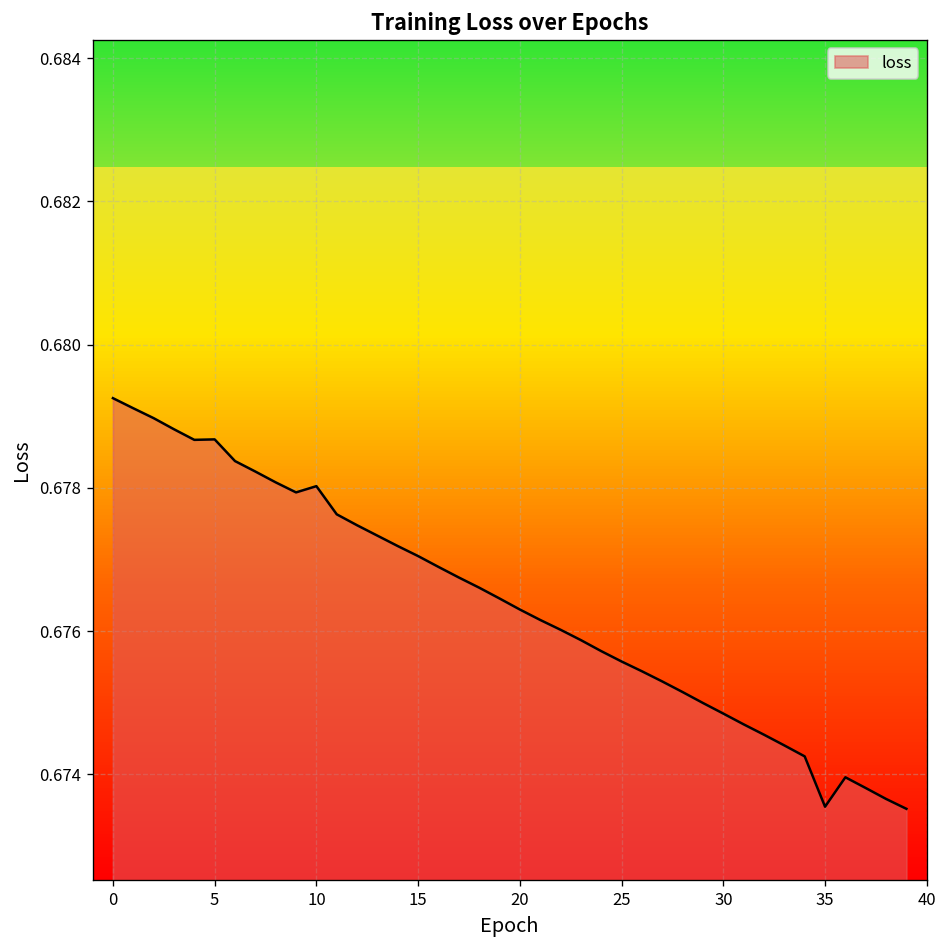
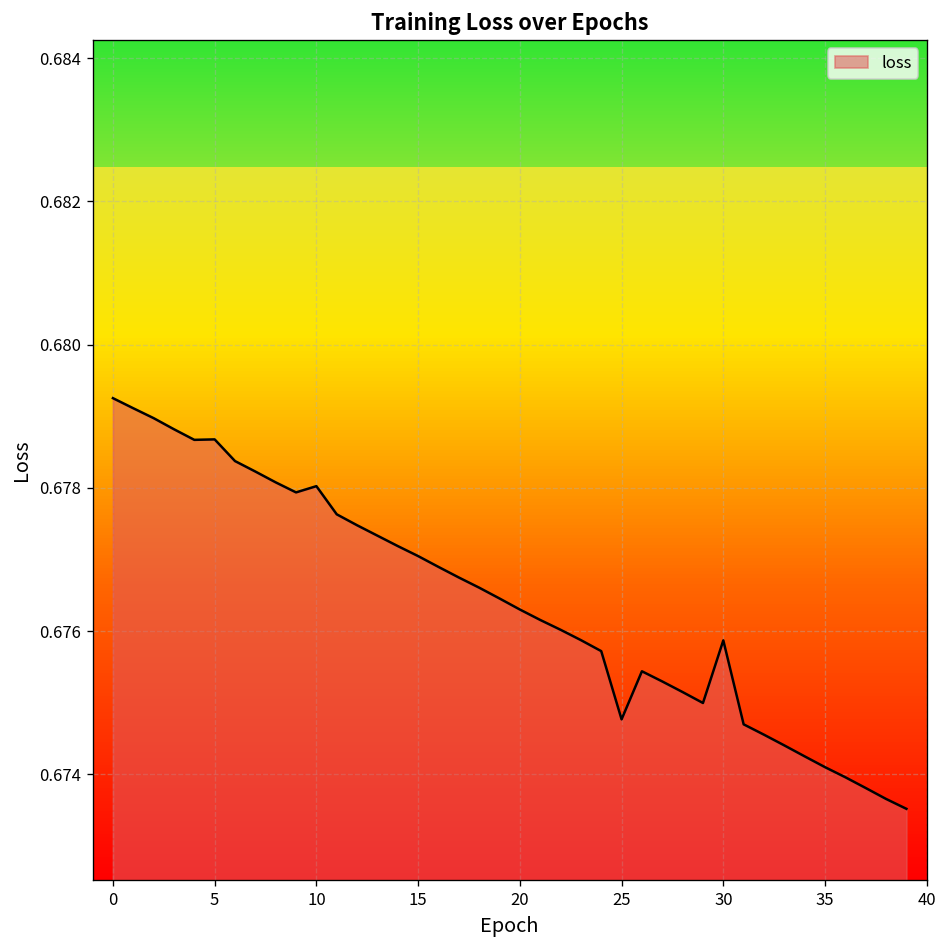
25: 0.6756 -> 0.6748
30: 0.6748 -> 0.6759
35: 0.6735 -> 0.6741
